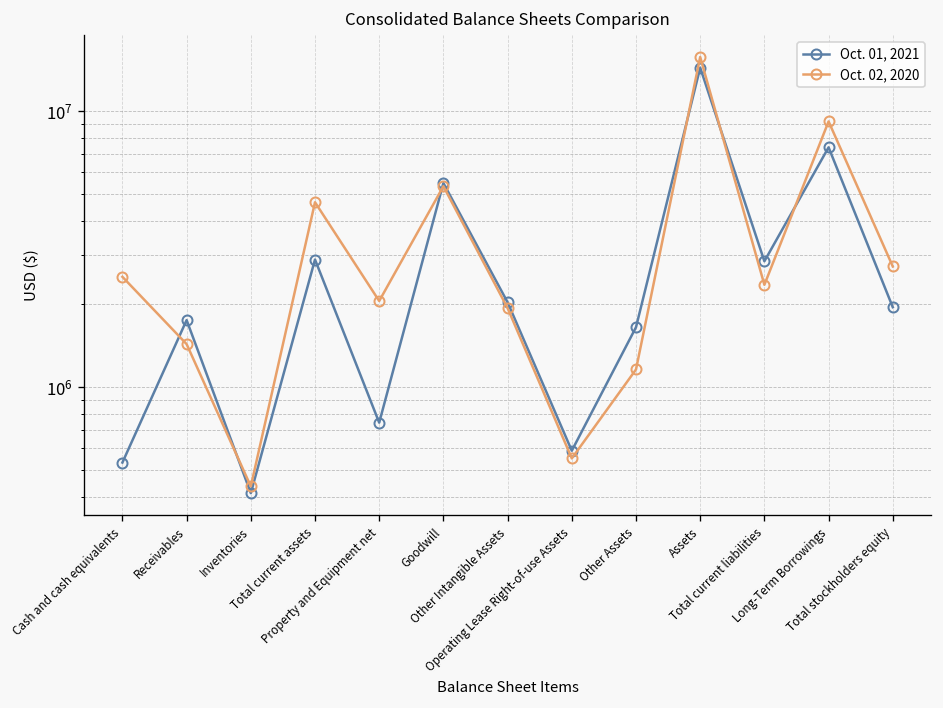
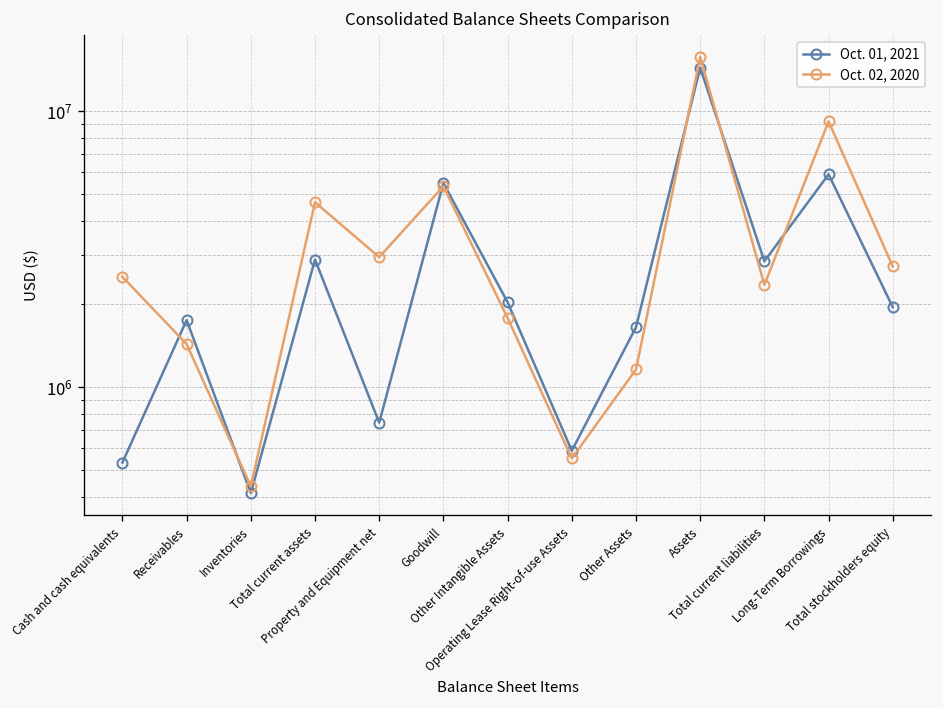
Oct. 02, 2020, Property and Equipment net: 2100000 -> 3000000
Oct. 02, 2020, Other Intangible Assets: 1900000 -> 1800000
Oct. 01, 2021, Long-Term Borrowings: 7400000 -> 5900000
